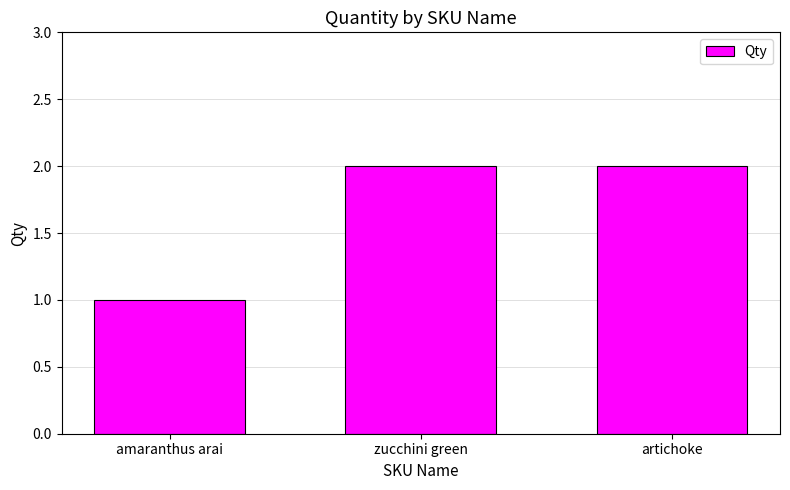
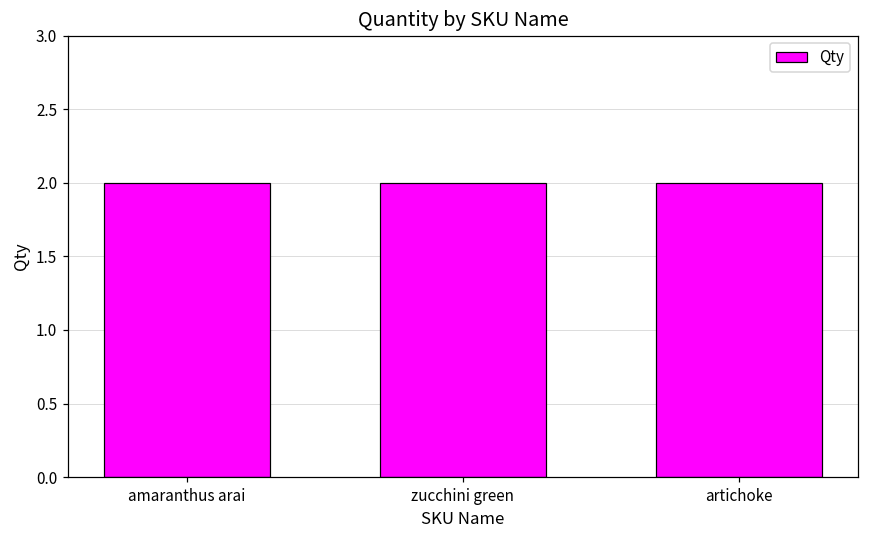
amaranthus arai: 1 -> 2
